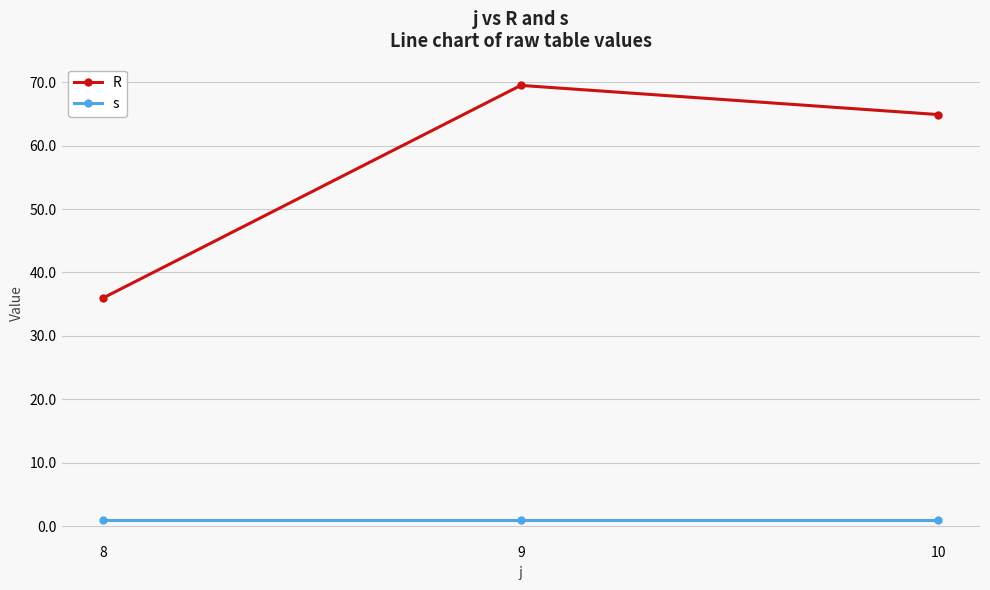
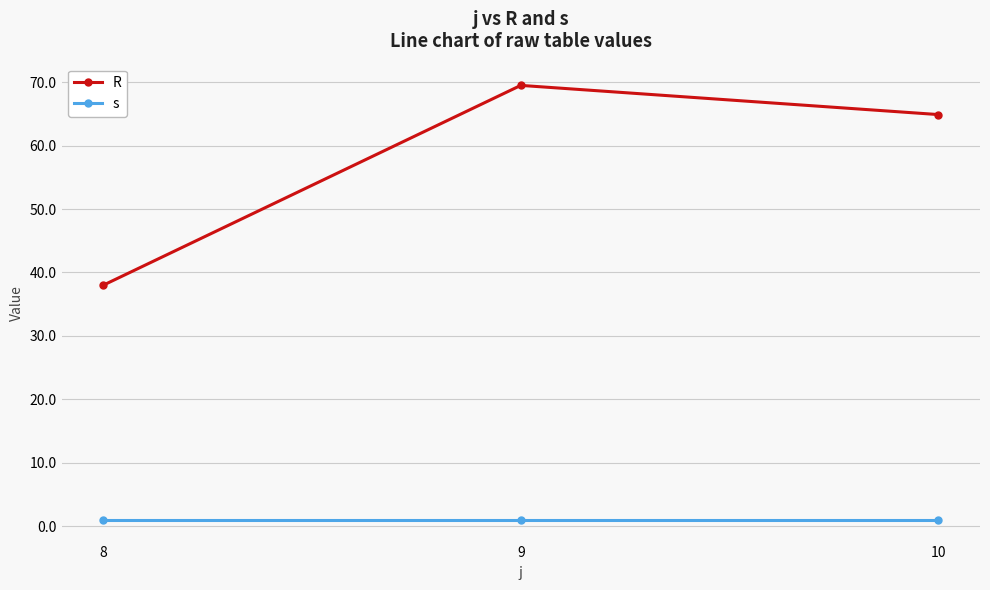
R, 8: 36 -> 38
